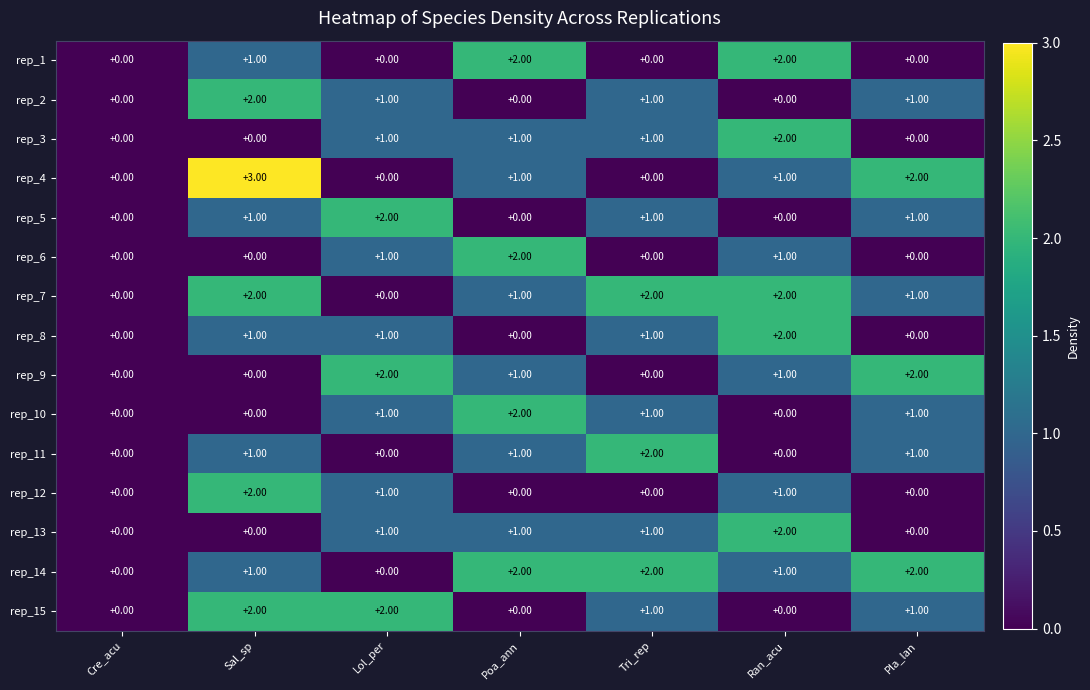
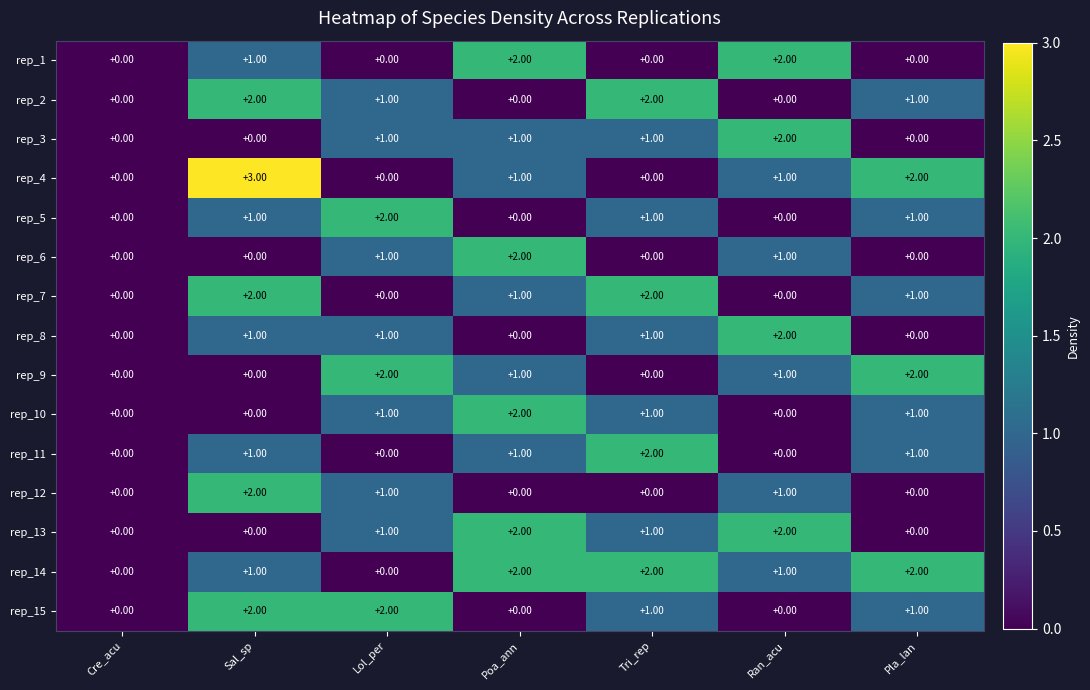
rep_2, Tri_rep: +1.00 -> +2.00
rep_7, Ran_acu: +2.00 -> +0.00
rep_13, Poa_ann: +1.00 -> +2.00
